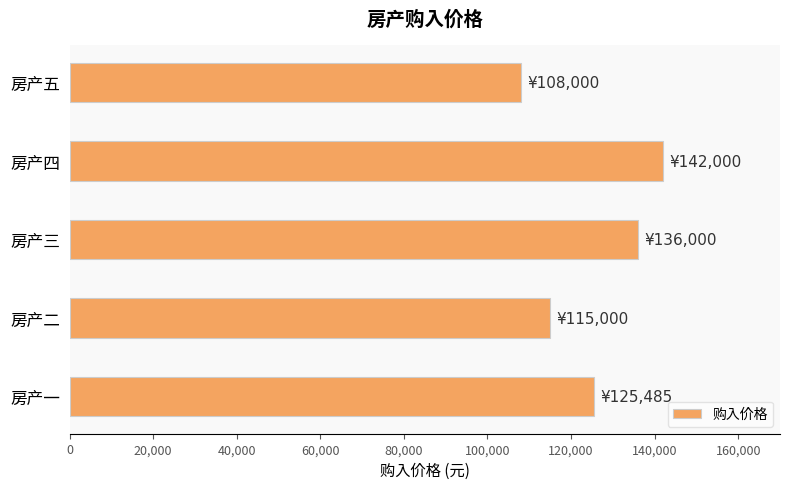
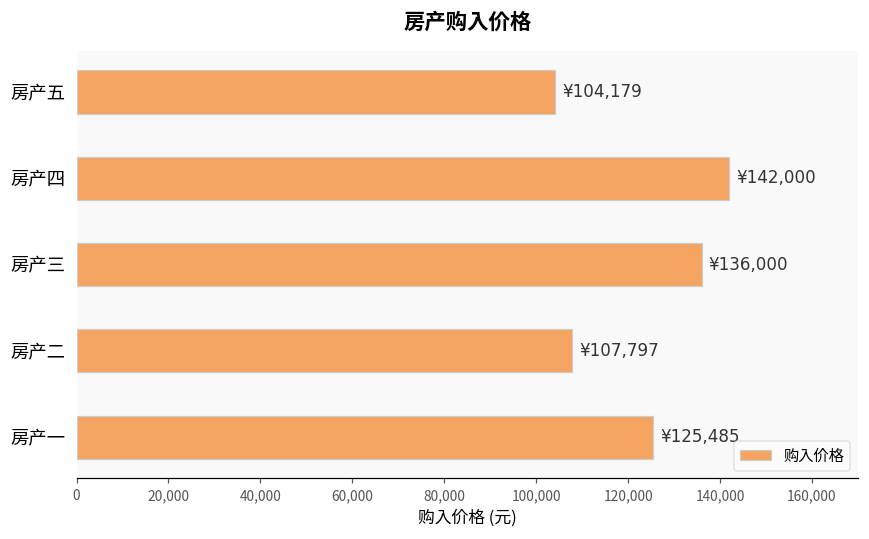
房产五: ¥108,000 -> ¥104,179
房产二: ¥115,000 -> ¥107,797
